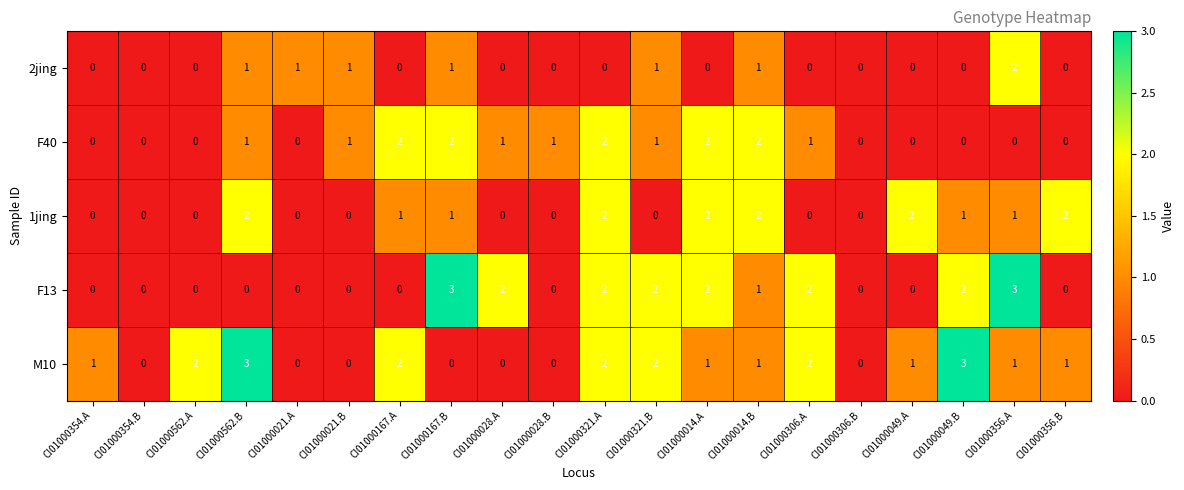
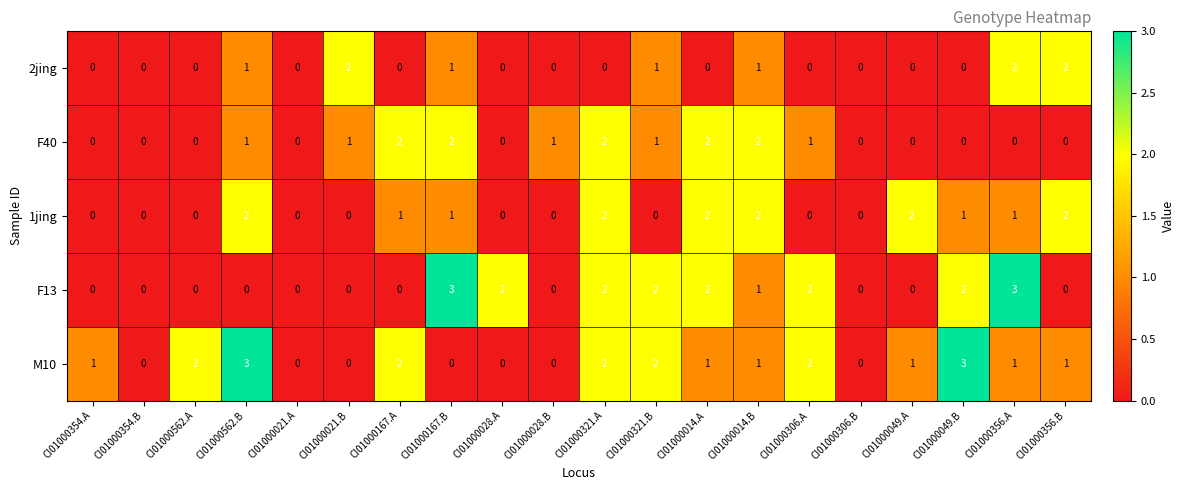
2jing, CI01000021.A: 1 -> 0
2jing, CI01000021.B: 1 -> 2
2jing, CI01000356.B: 0 -> 2
F40, CI01000028.A: 1 -> 0
